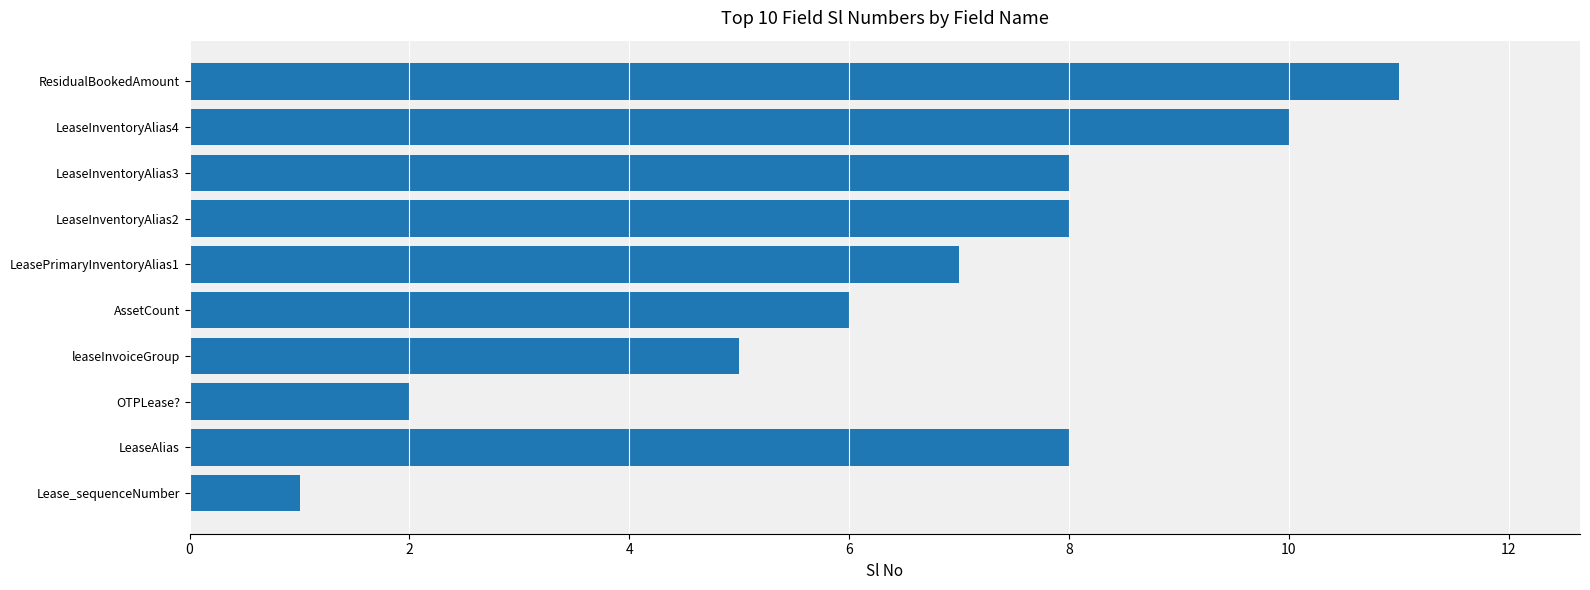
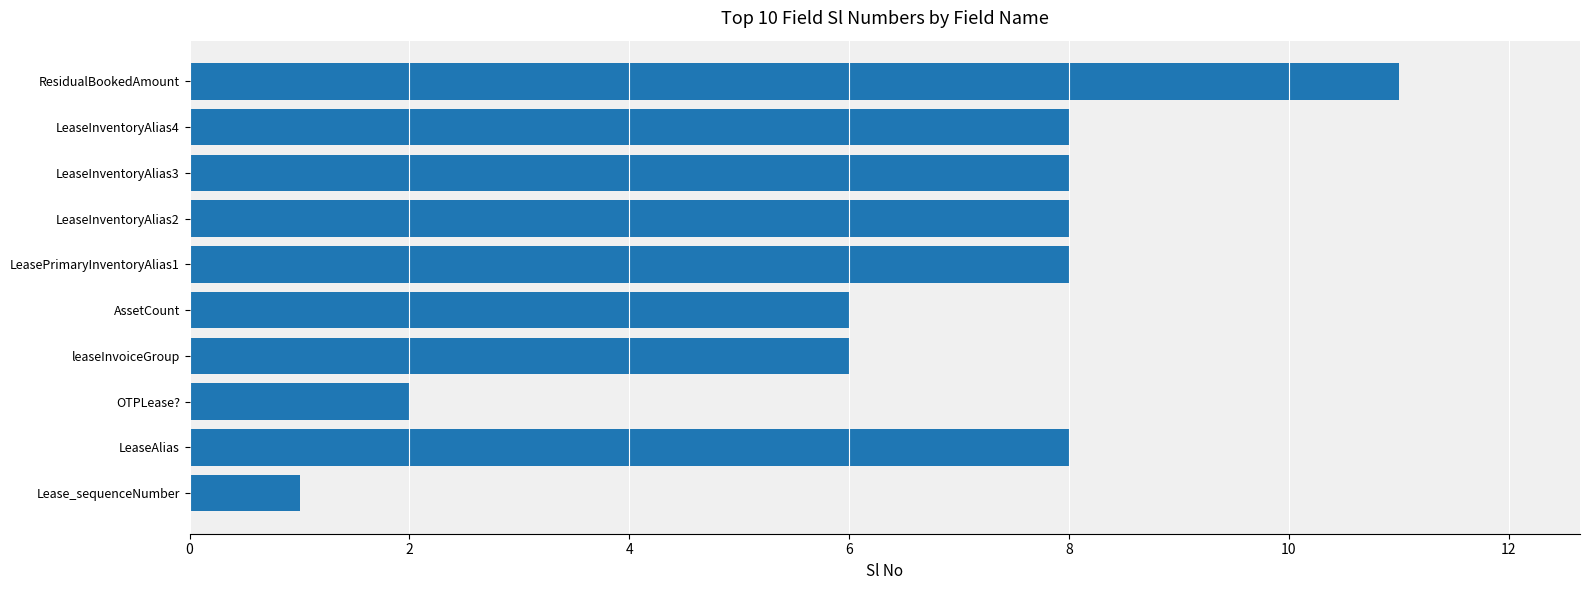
LeaseInventoryAlias4: 10 -> 8
LeasePrimaryInventoryAlias1: 7 -> 8
leaseInvoiceGroup: 5 -> 6
